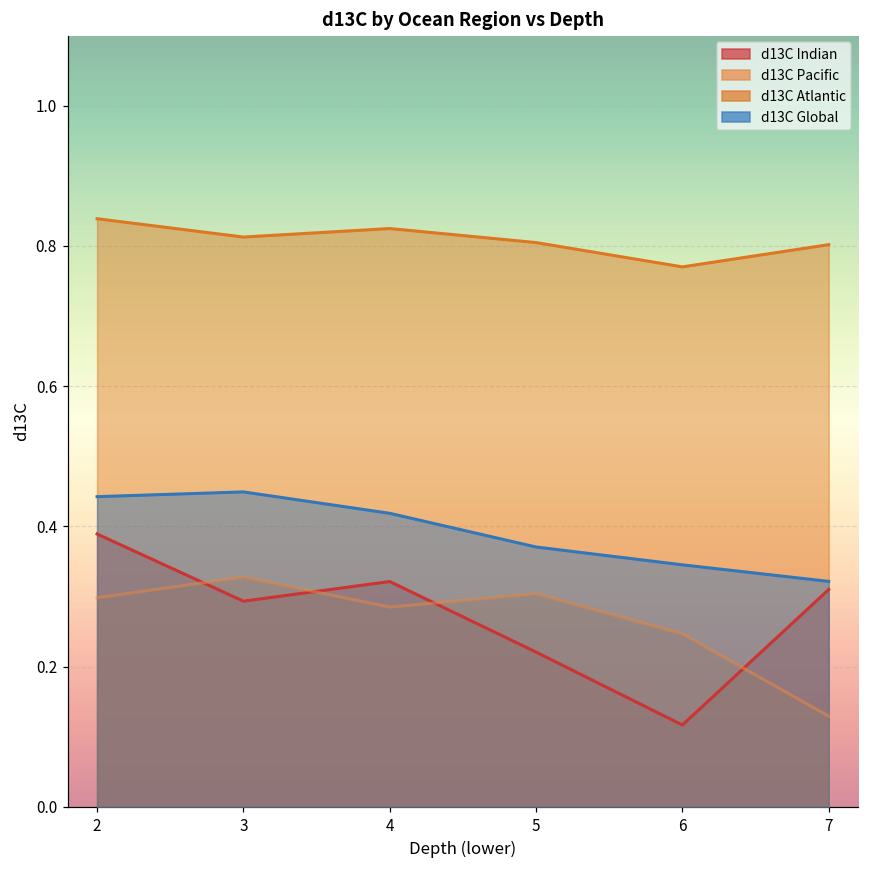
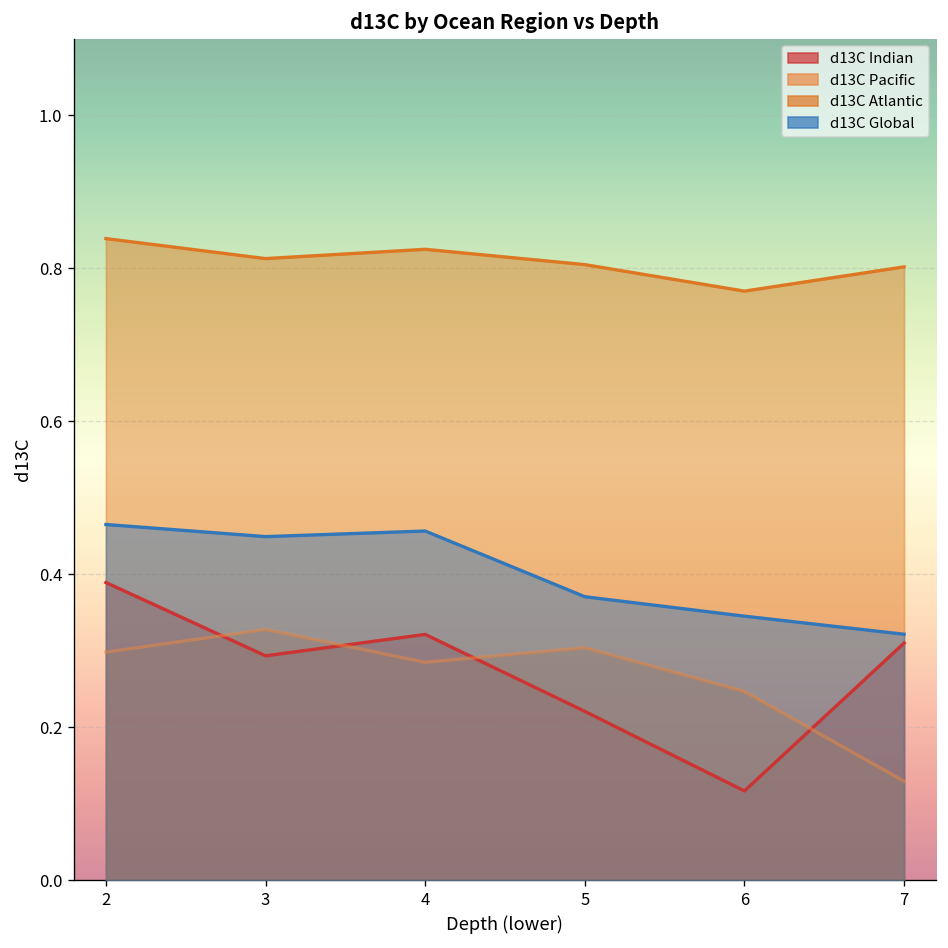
d13C Global, 2: 0.44 -> 0.47
d13C Global, 4: 0.42 -> 0.46
